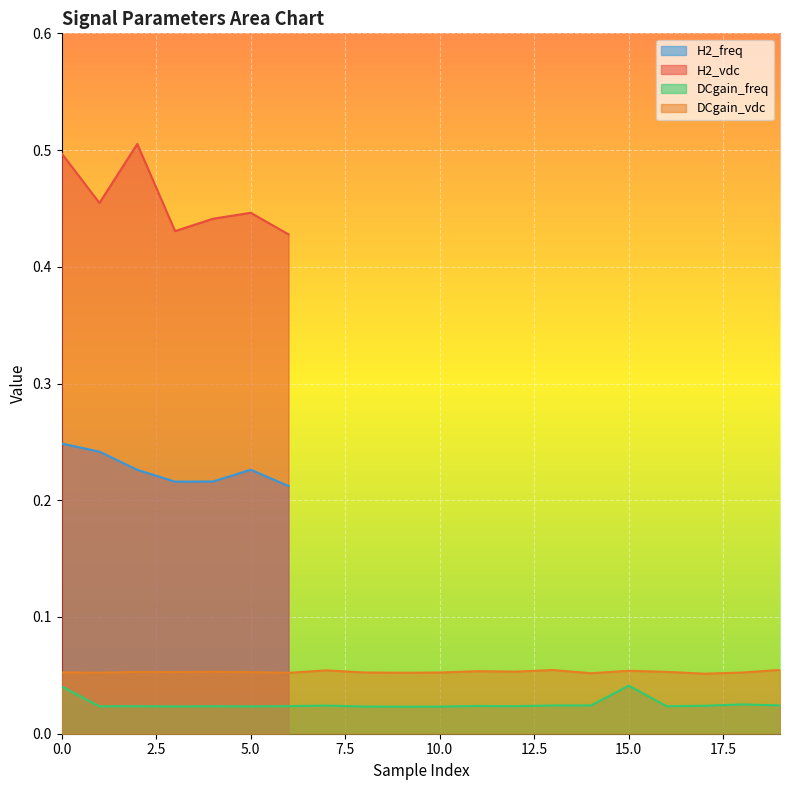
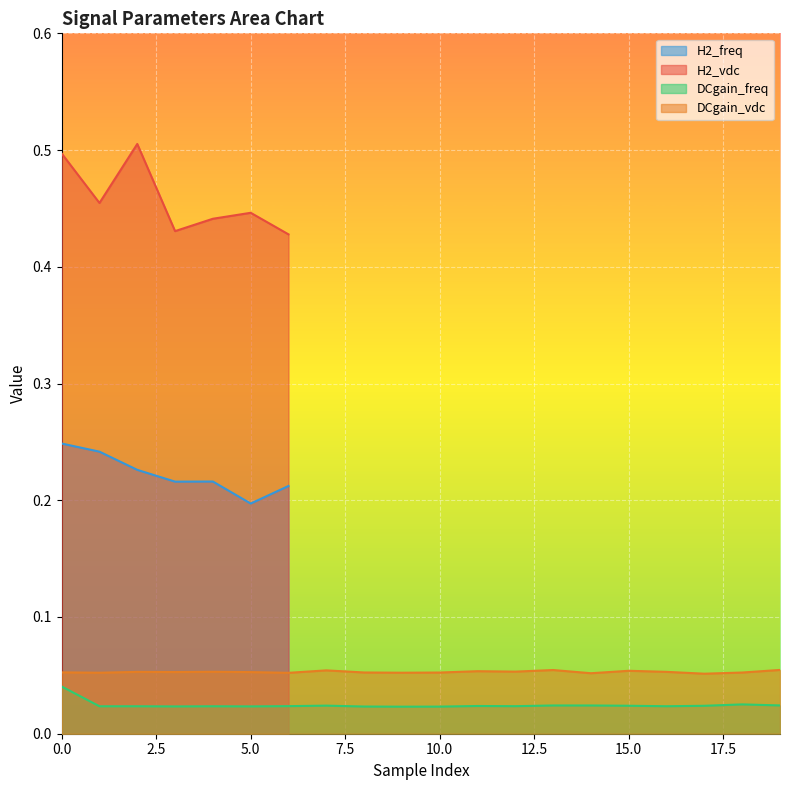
H2_freq, 5.0: 0.226 -> 0.197
DCgain_freq, 15.0: 0.041 -> 0.024
